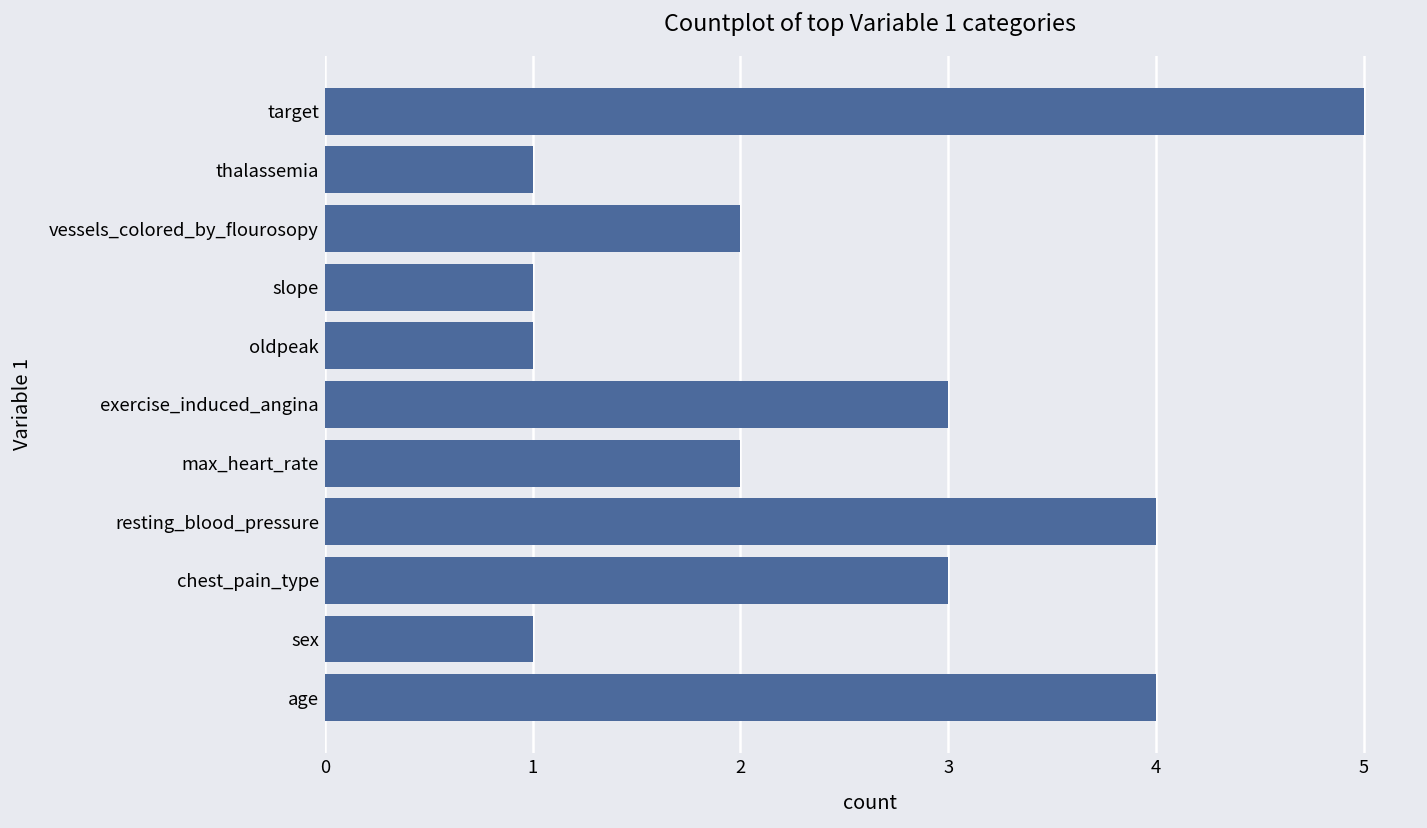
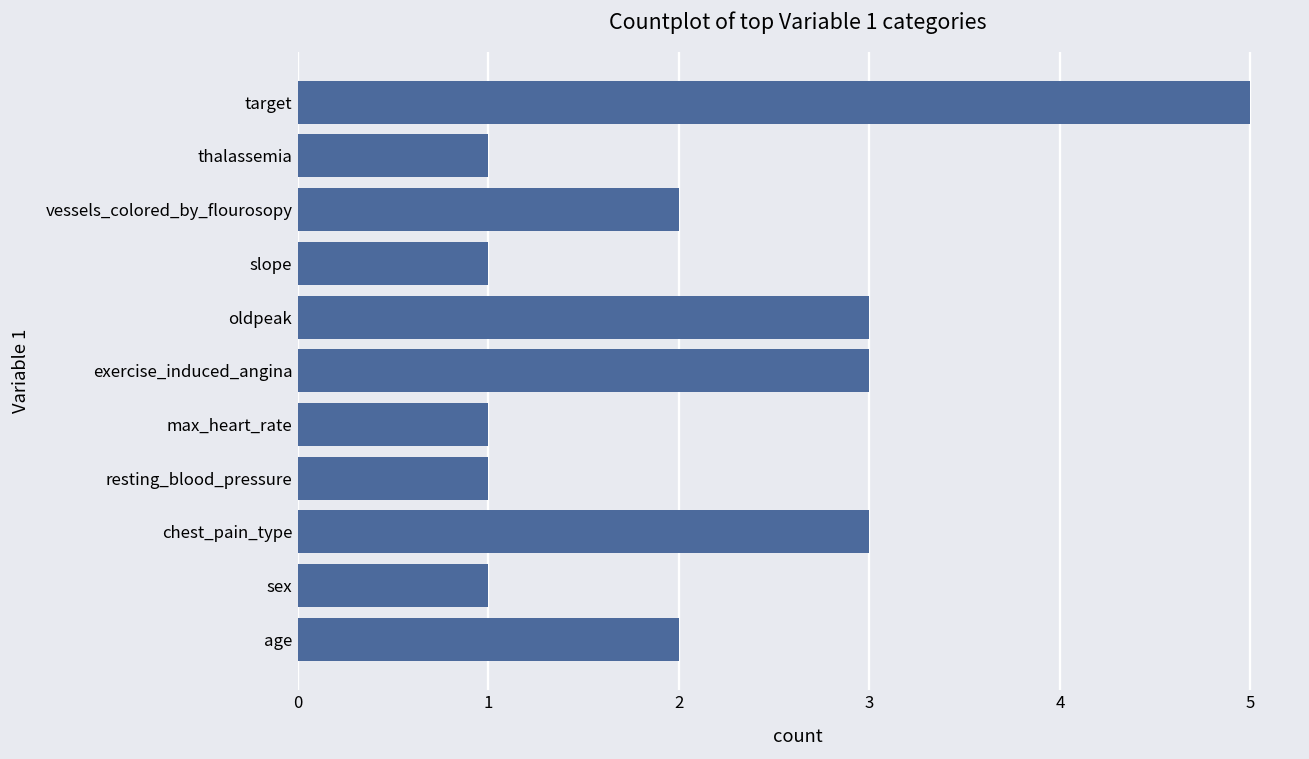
oldpeak: 1 -> 3
max_heart_rate: 2 -> 1
resting_blood_pressure: 4 -> 1
age: 4 -> 2
